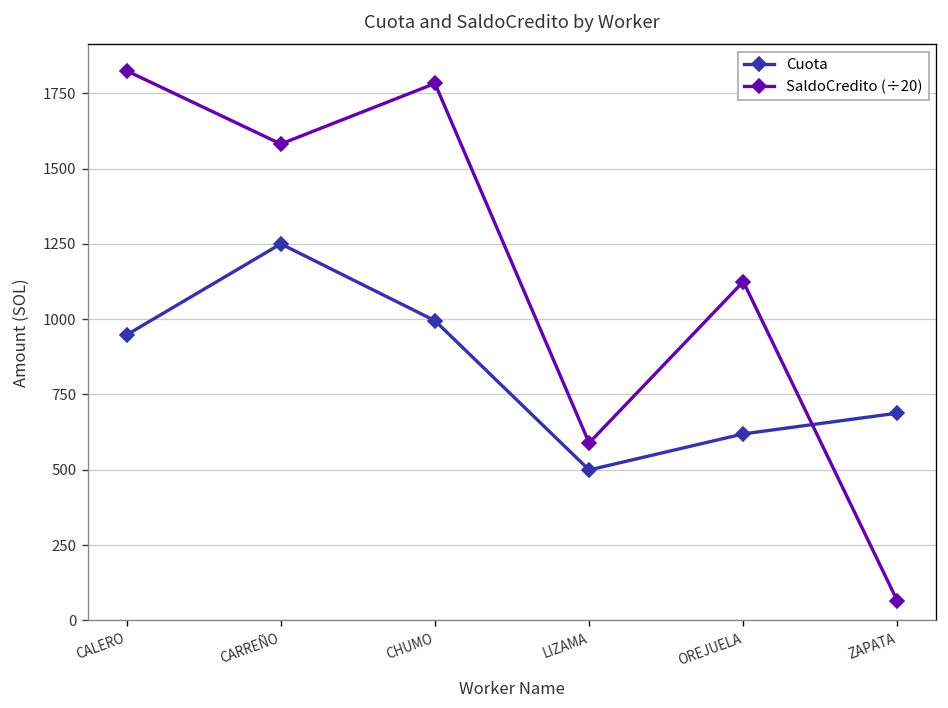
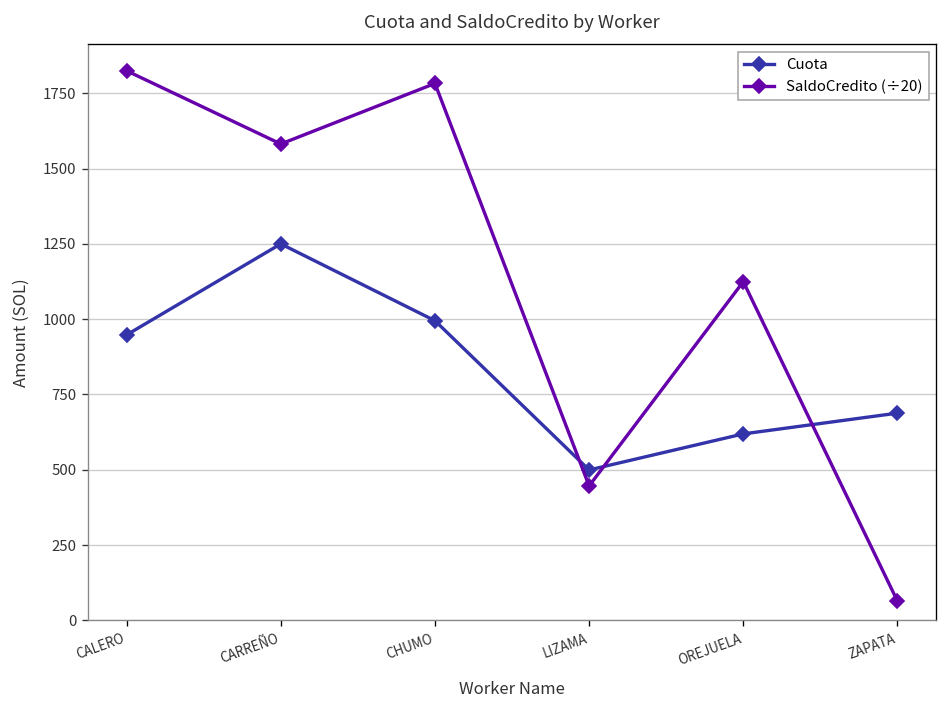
SaldoCredito (÷20), LIZAMA: 590 -> 450
